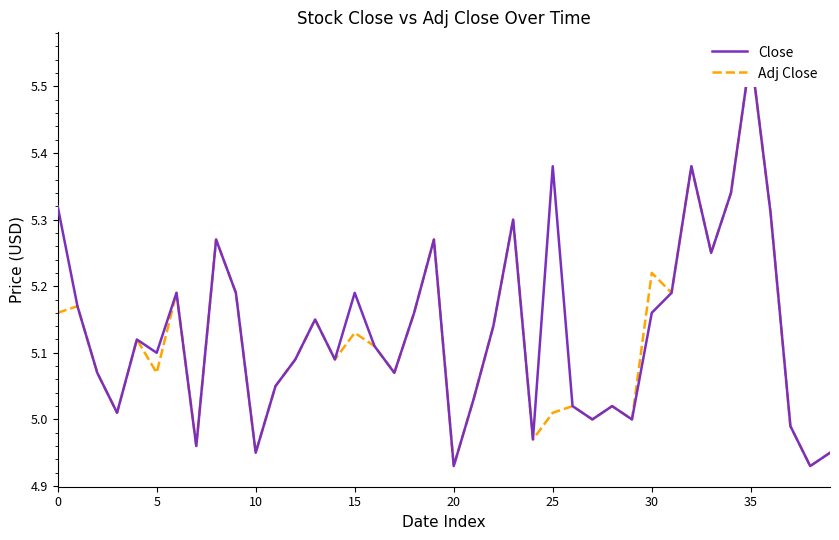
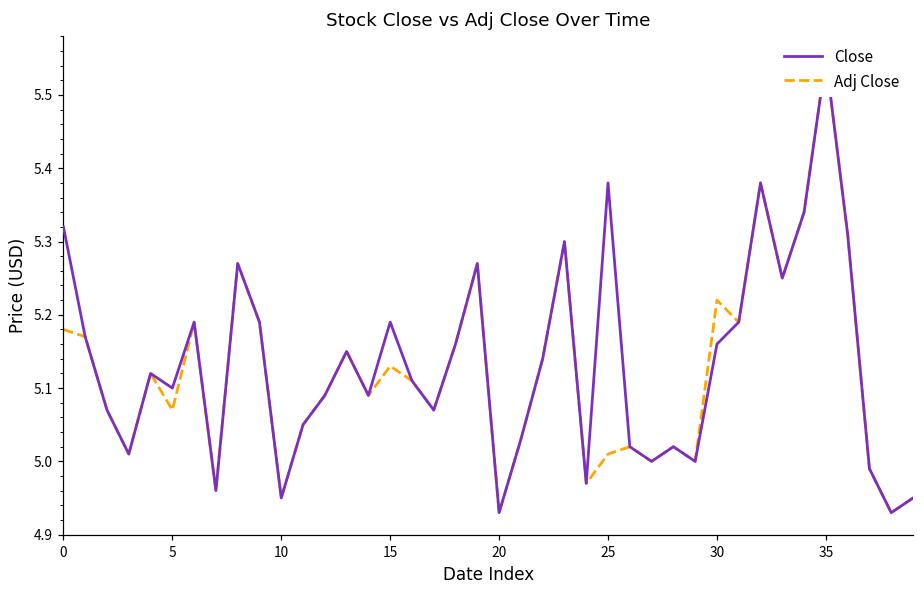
Adj Close, 0: 5.16 -> 5.18
